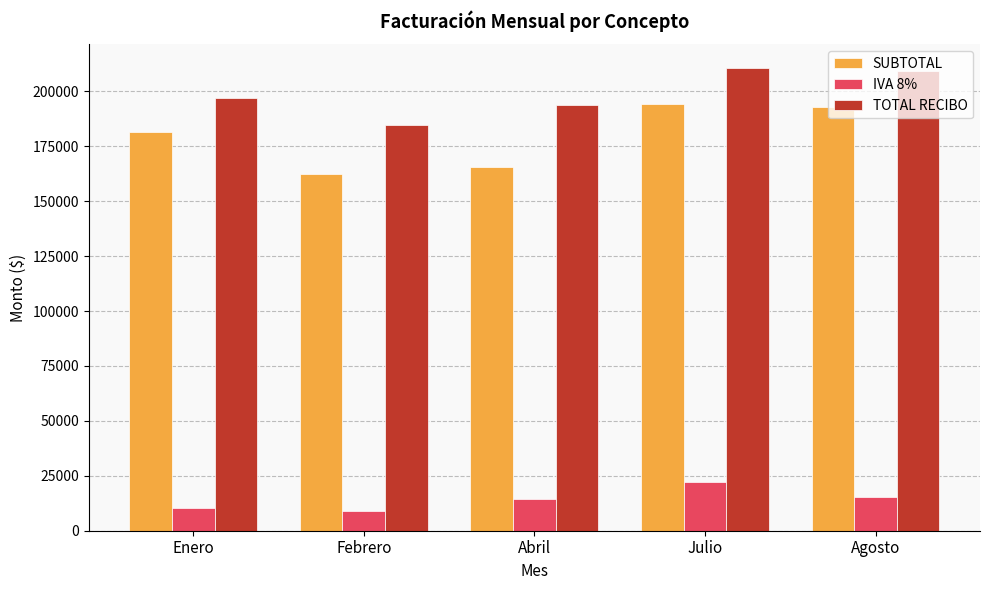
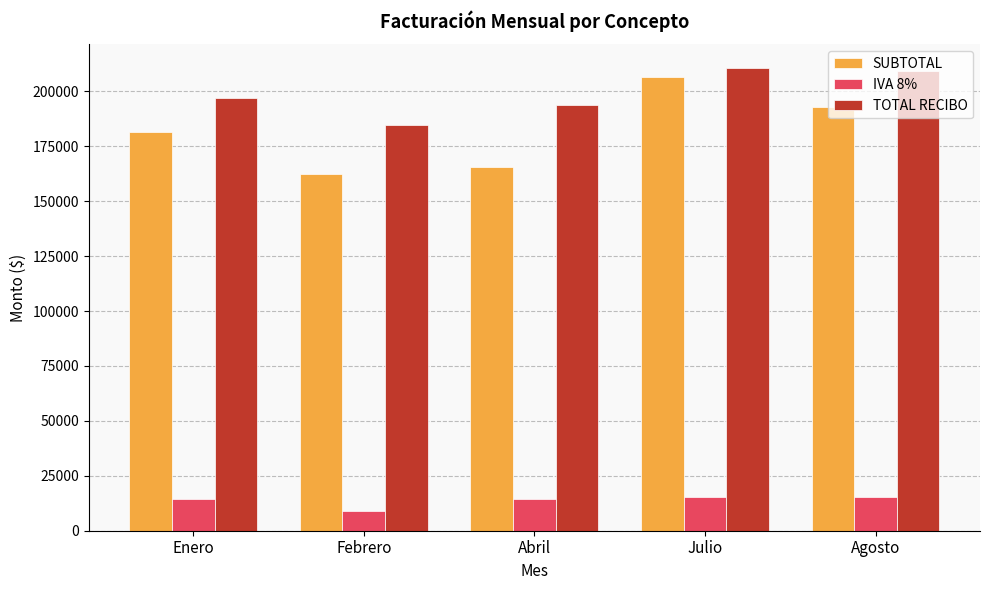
IVA 8%, Enero: 10000 -> 15000
SUBTOTAL, Julio: 194000 -> 207000
IVA 8%, Julio: 22000 -> 16000
